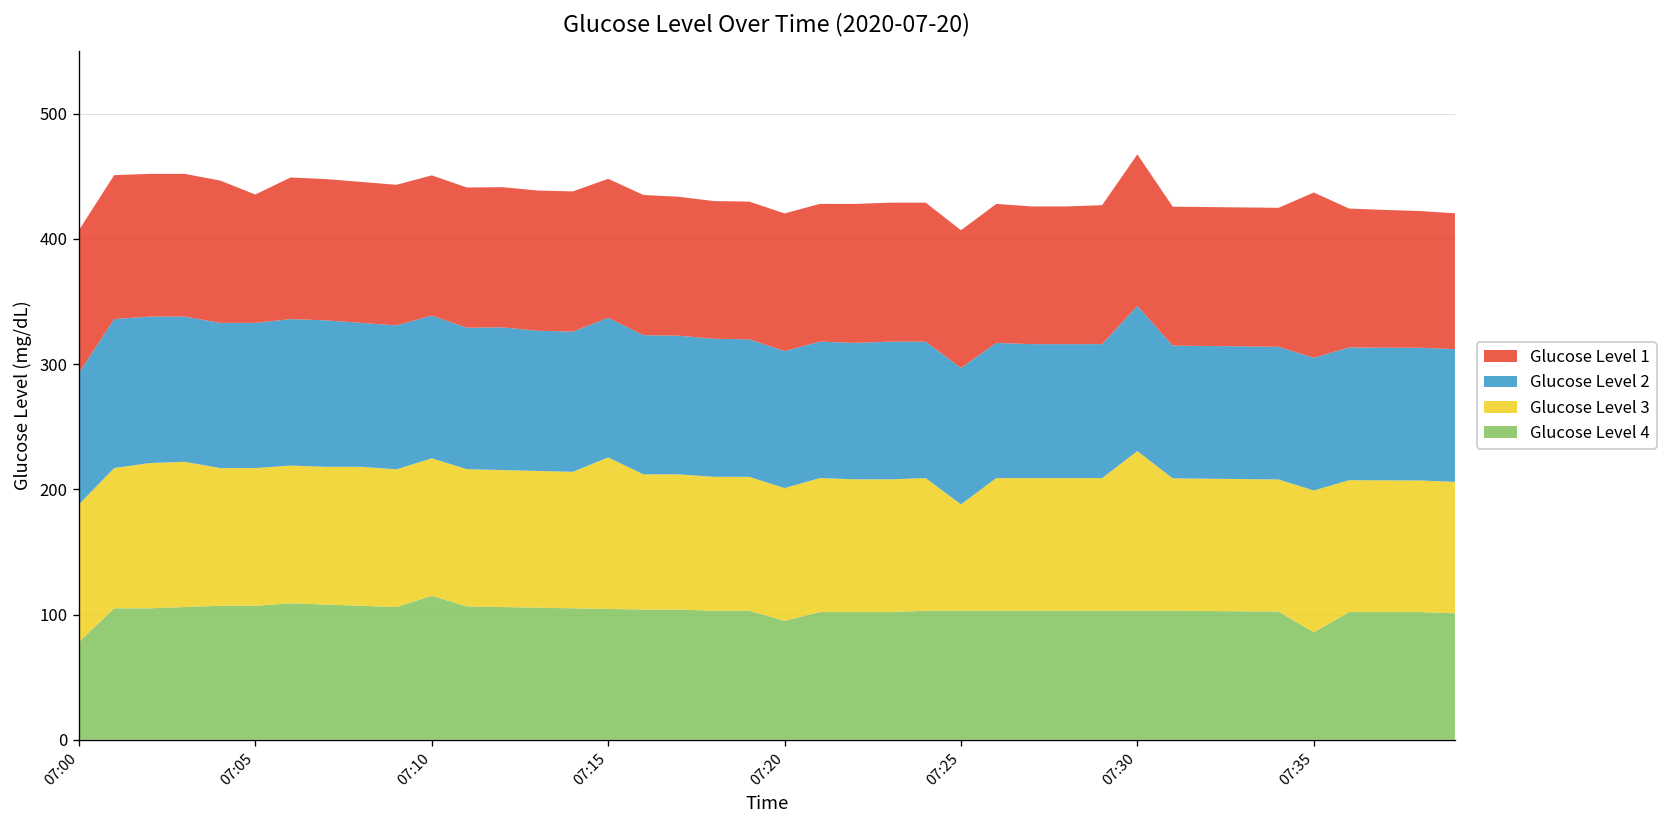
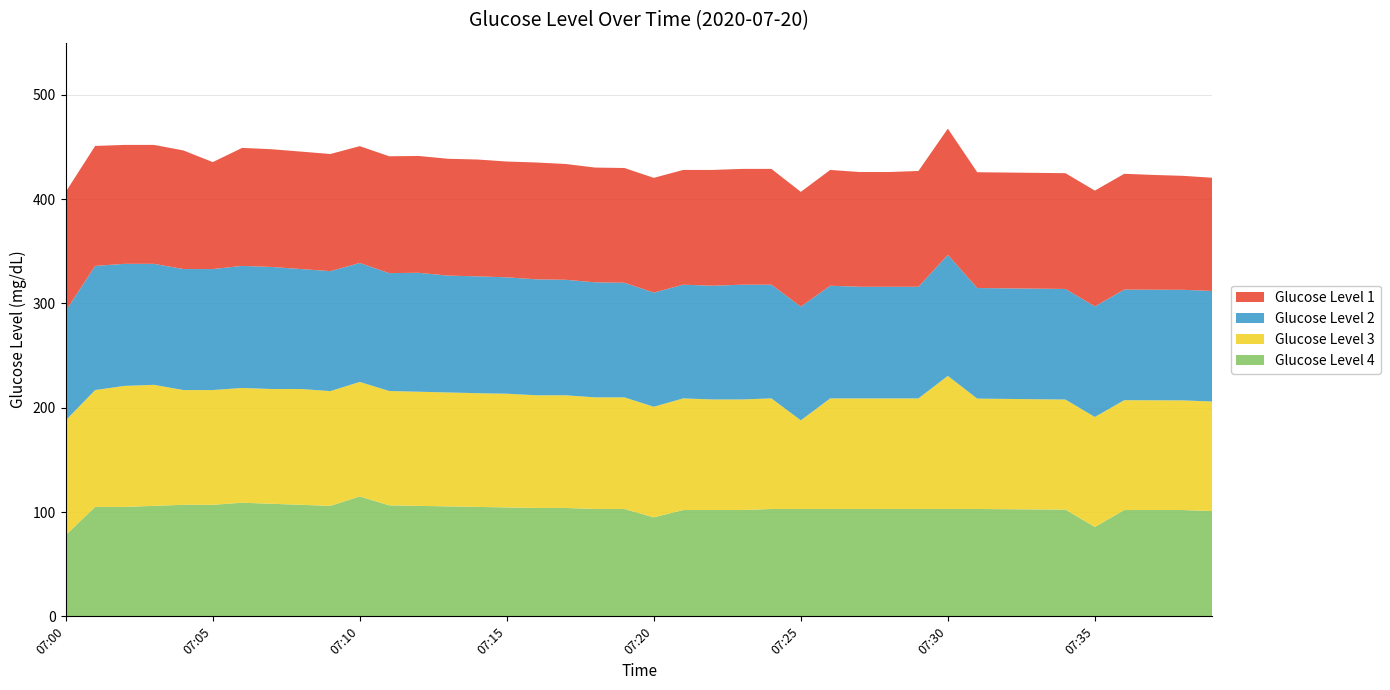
Glucose Level 3, 07:15: 121 -> 109
Glucose Level 3, 07:35: 113 -> 105
Glucose Level 1, 07:35: 132 -> 111
